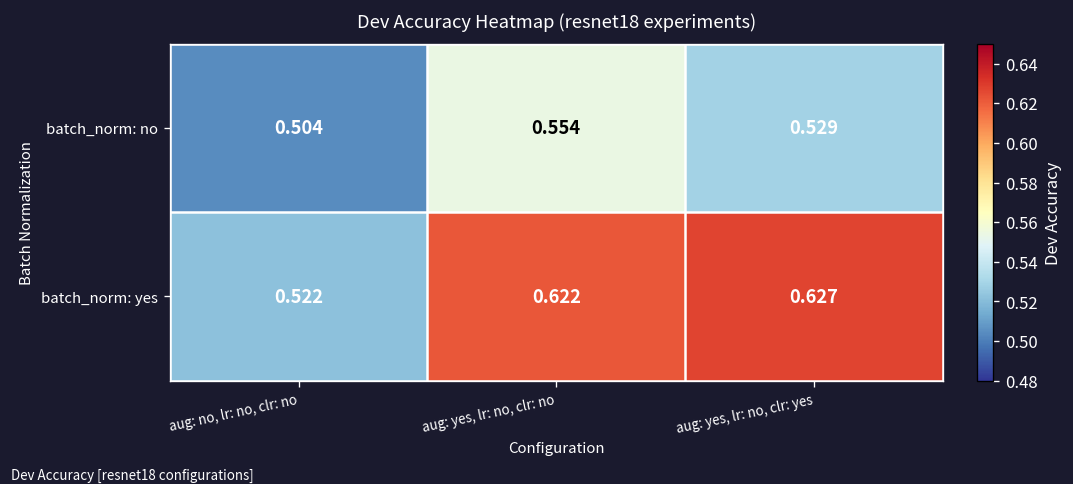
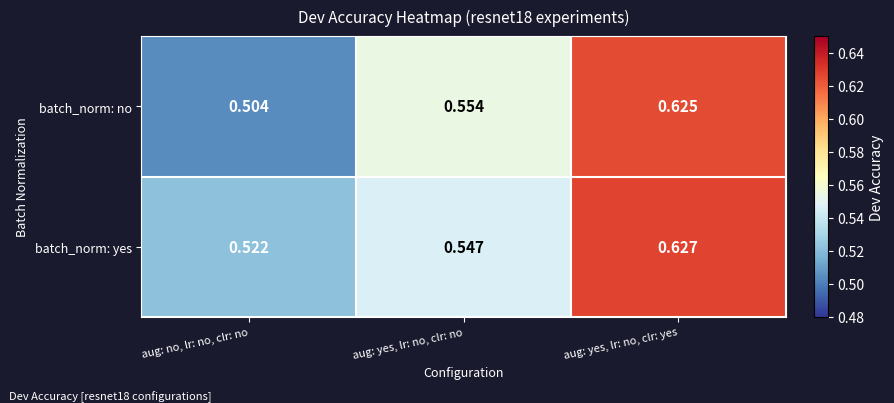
batch_norm: no, aug: yes, lr: no, clr: yes: 0.529 -> 0.625
batch_norm: yes, aug: yes, lr: no, clr: no: 0.622 -> 0.547
